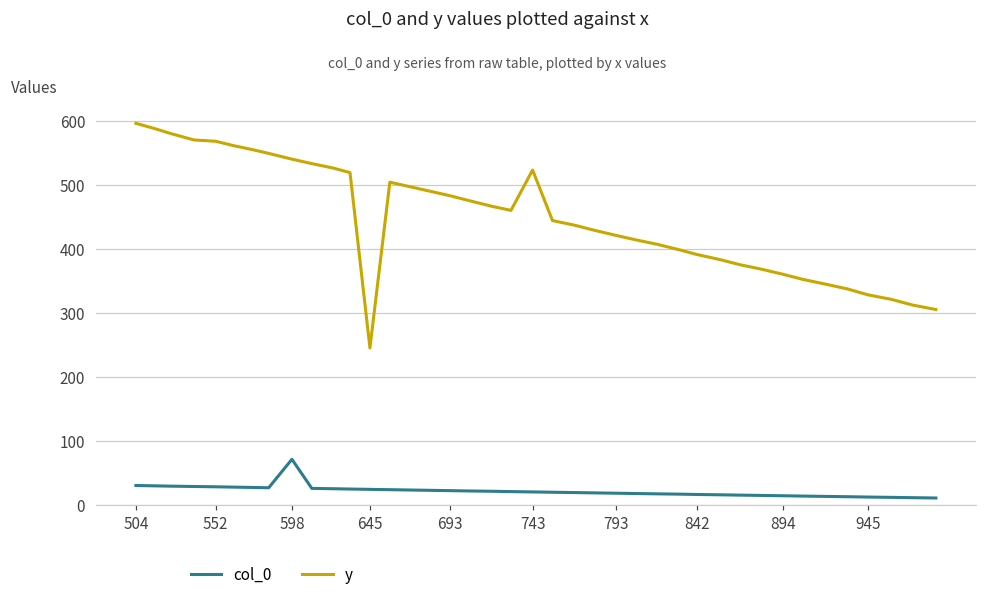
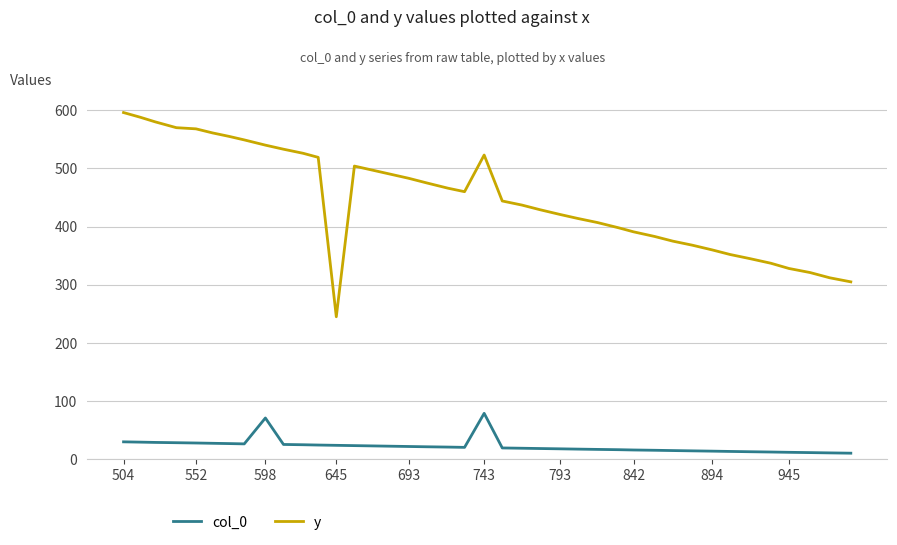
col_0, 743: 20 -> 80
